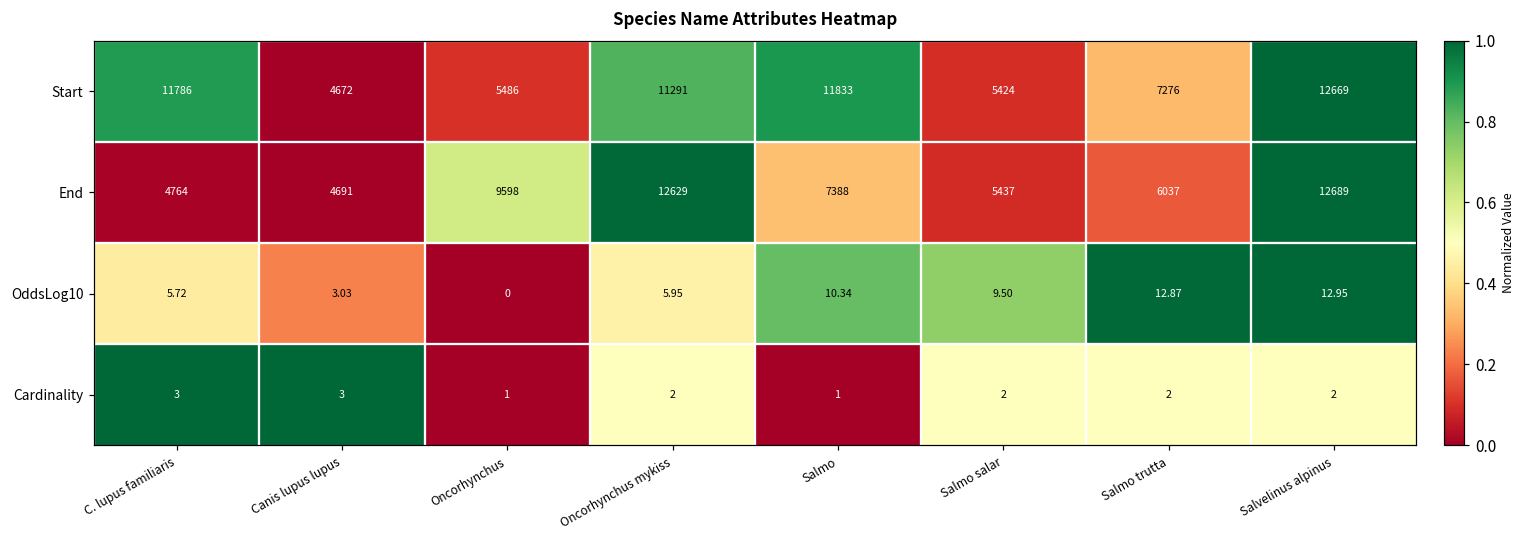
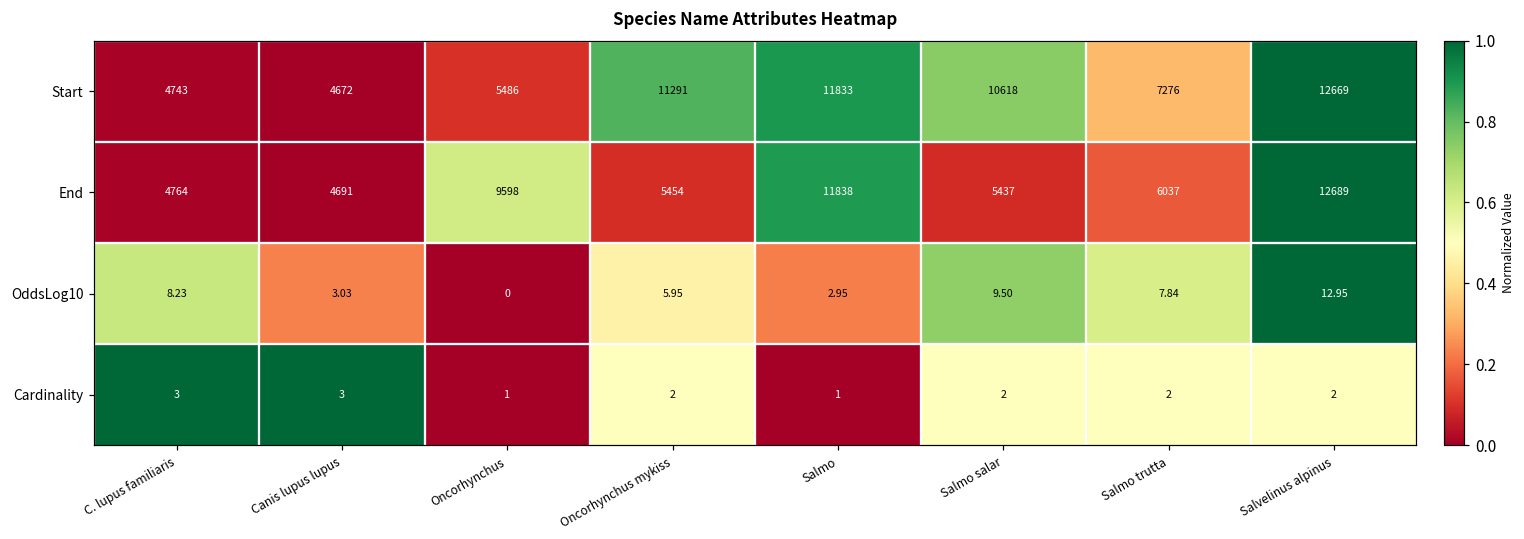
Start, C. lupus familiaris: 11786 -> 4743
Start, Salmo salar: 5424 -> 10618
End, Oncorhynchus mykiss: 12629 -> 5454
End, Salmo: 7388 -> 11838
OddsLog10, C. lupus familiaris: 5.72 -> 8.23
OddsLog10, Salmo: 10.34 -> 2.95
OddsLog10, Salmo trutta: 12.87 -> 7.84
